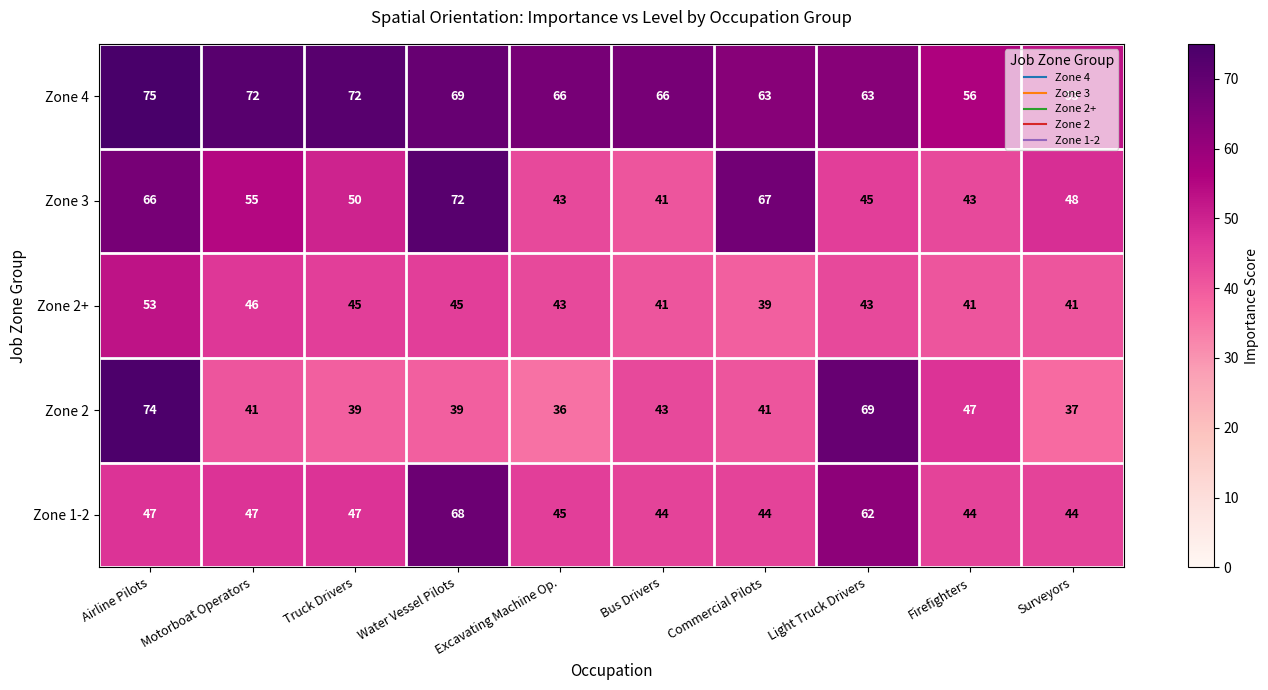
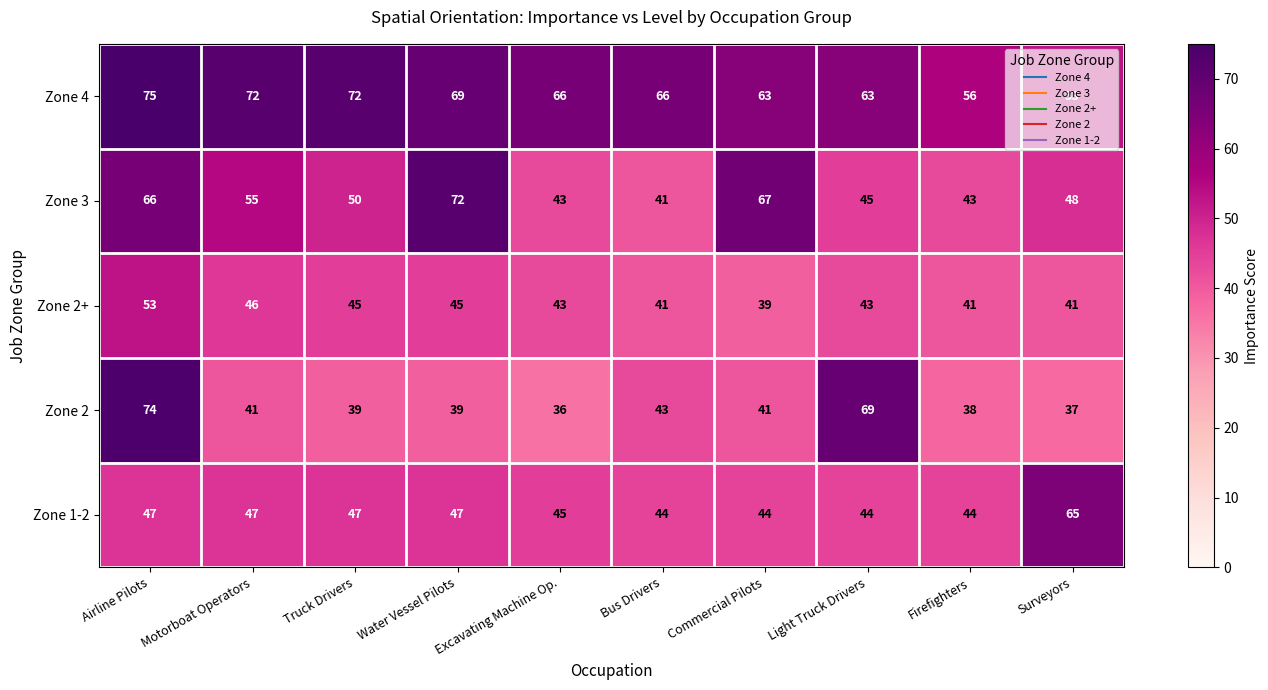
Zone 2, Firefighters: 47 -> 38
Zone 1-2, Water Vessel Pilots: 68 -> 47
Zone 1-2, Light Truck Drivers: 62 -> 44
Zone 1-2, Surveyors: 44 -> 65
